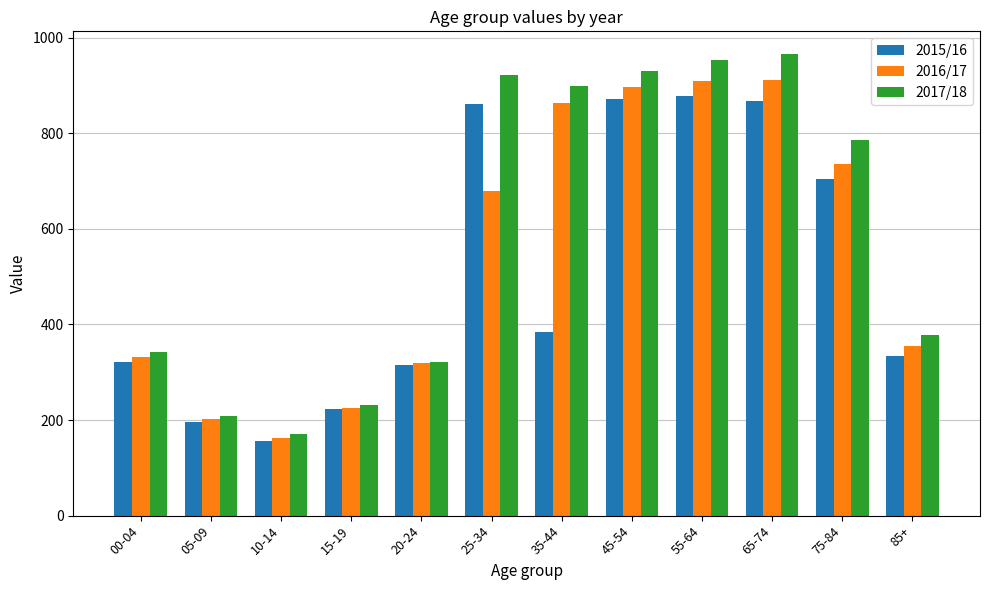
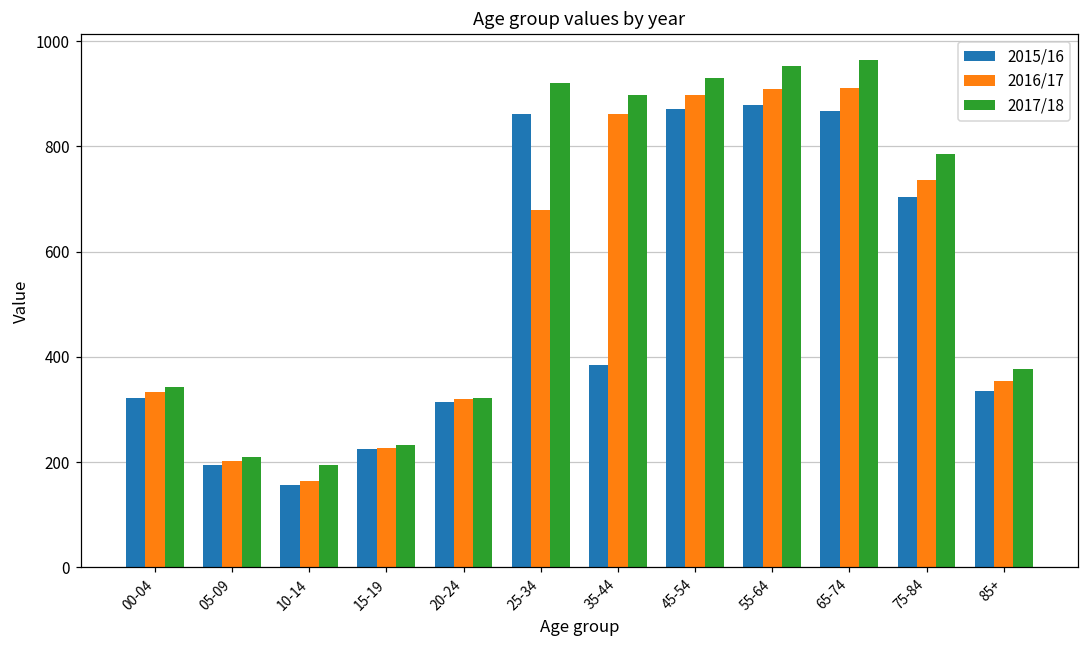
2017/18, 10-14: 170 -> 190
